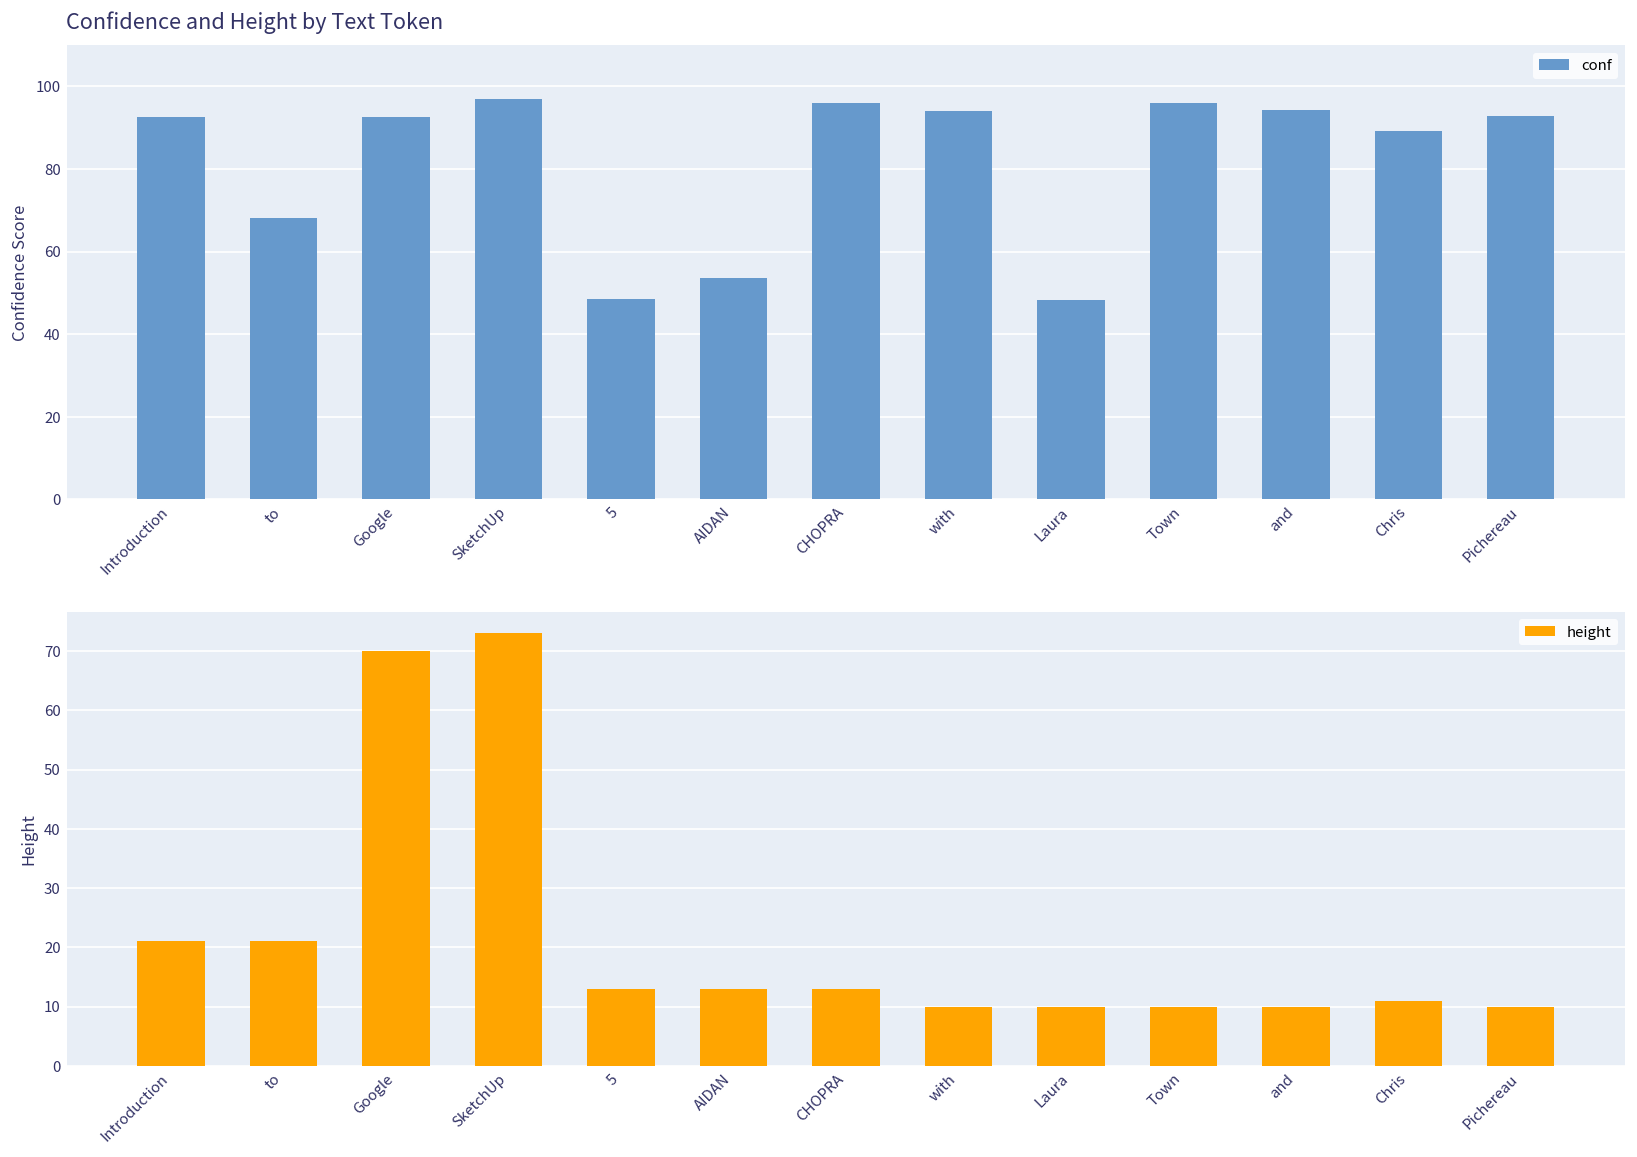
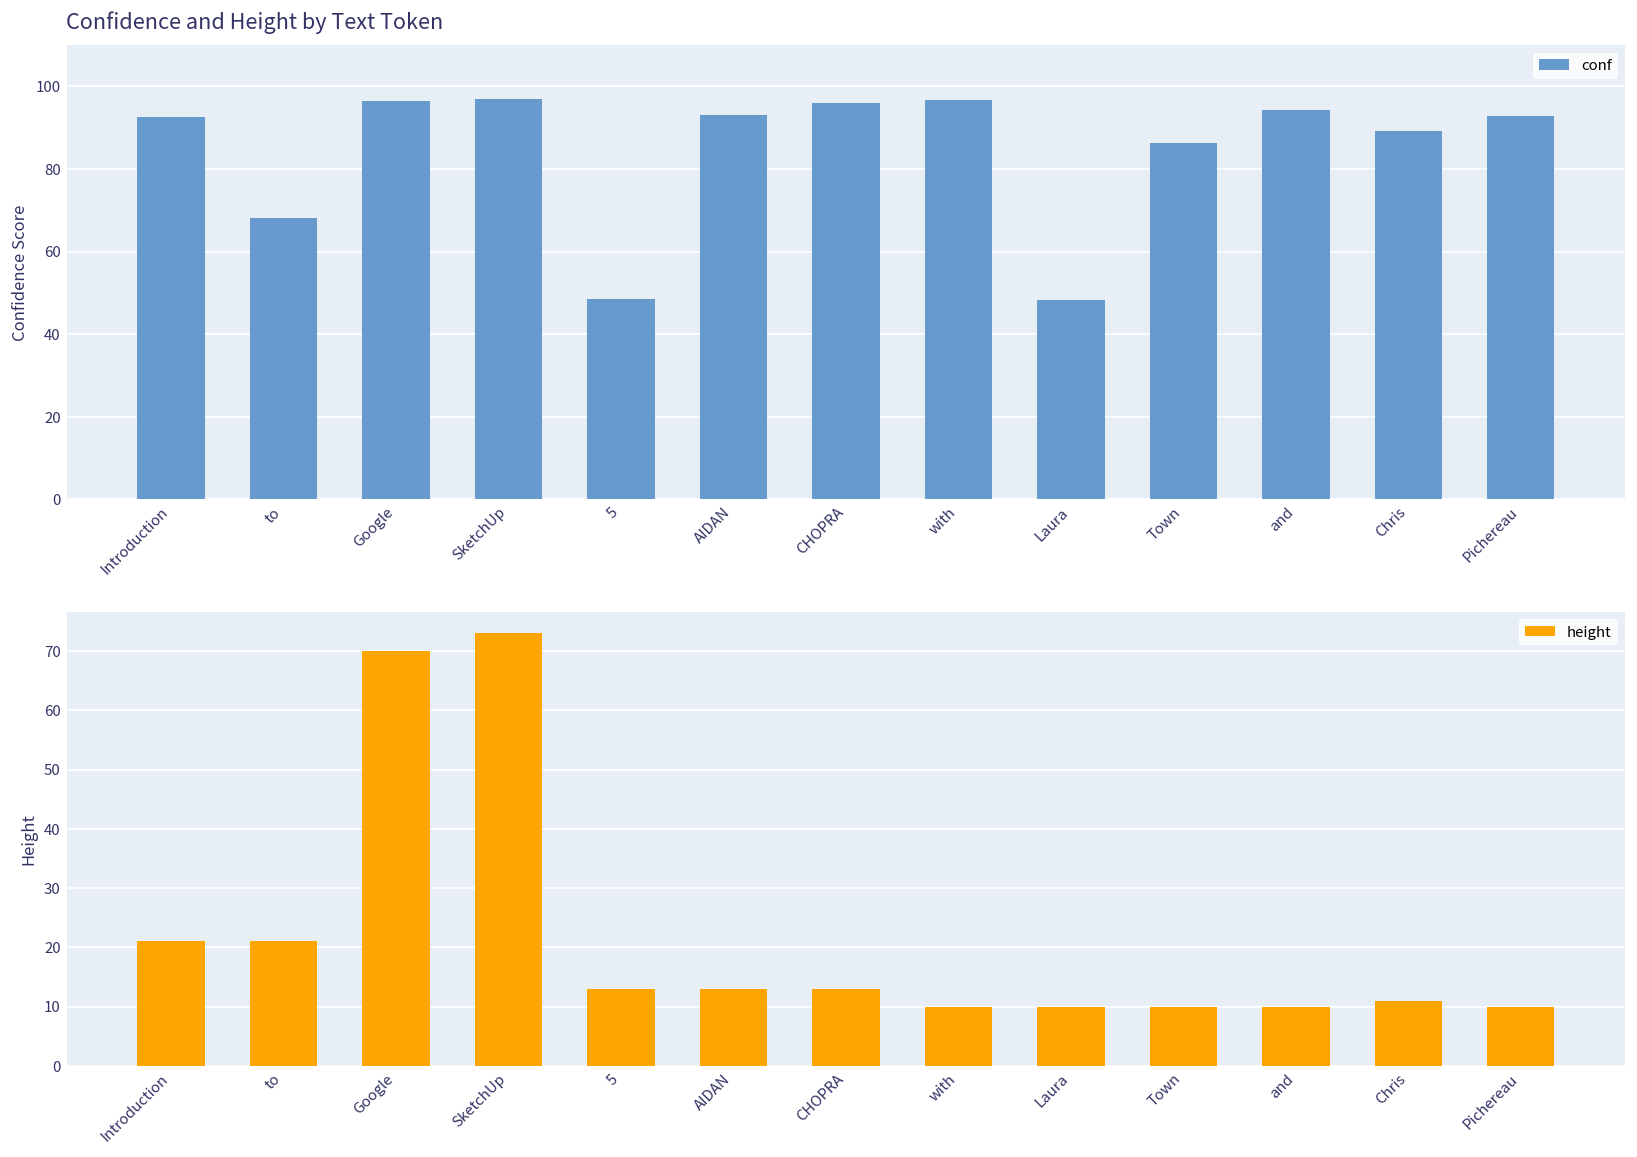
Confidence and Height by Text Token, Google: 93 -> 96
Confidence and Height by Text Token, AIDAN: 54 -> 93
Confidence and Height by Text Token, with: 94 -> 97
Confidence and Height by Text Token, Town: 96 -> 86
